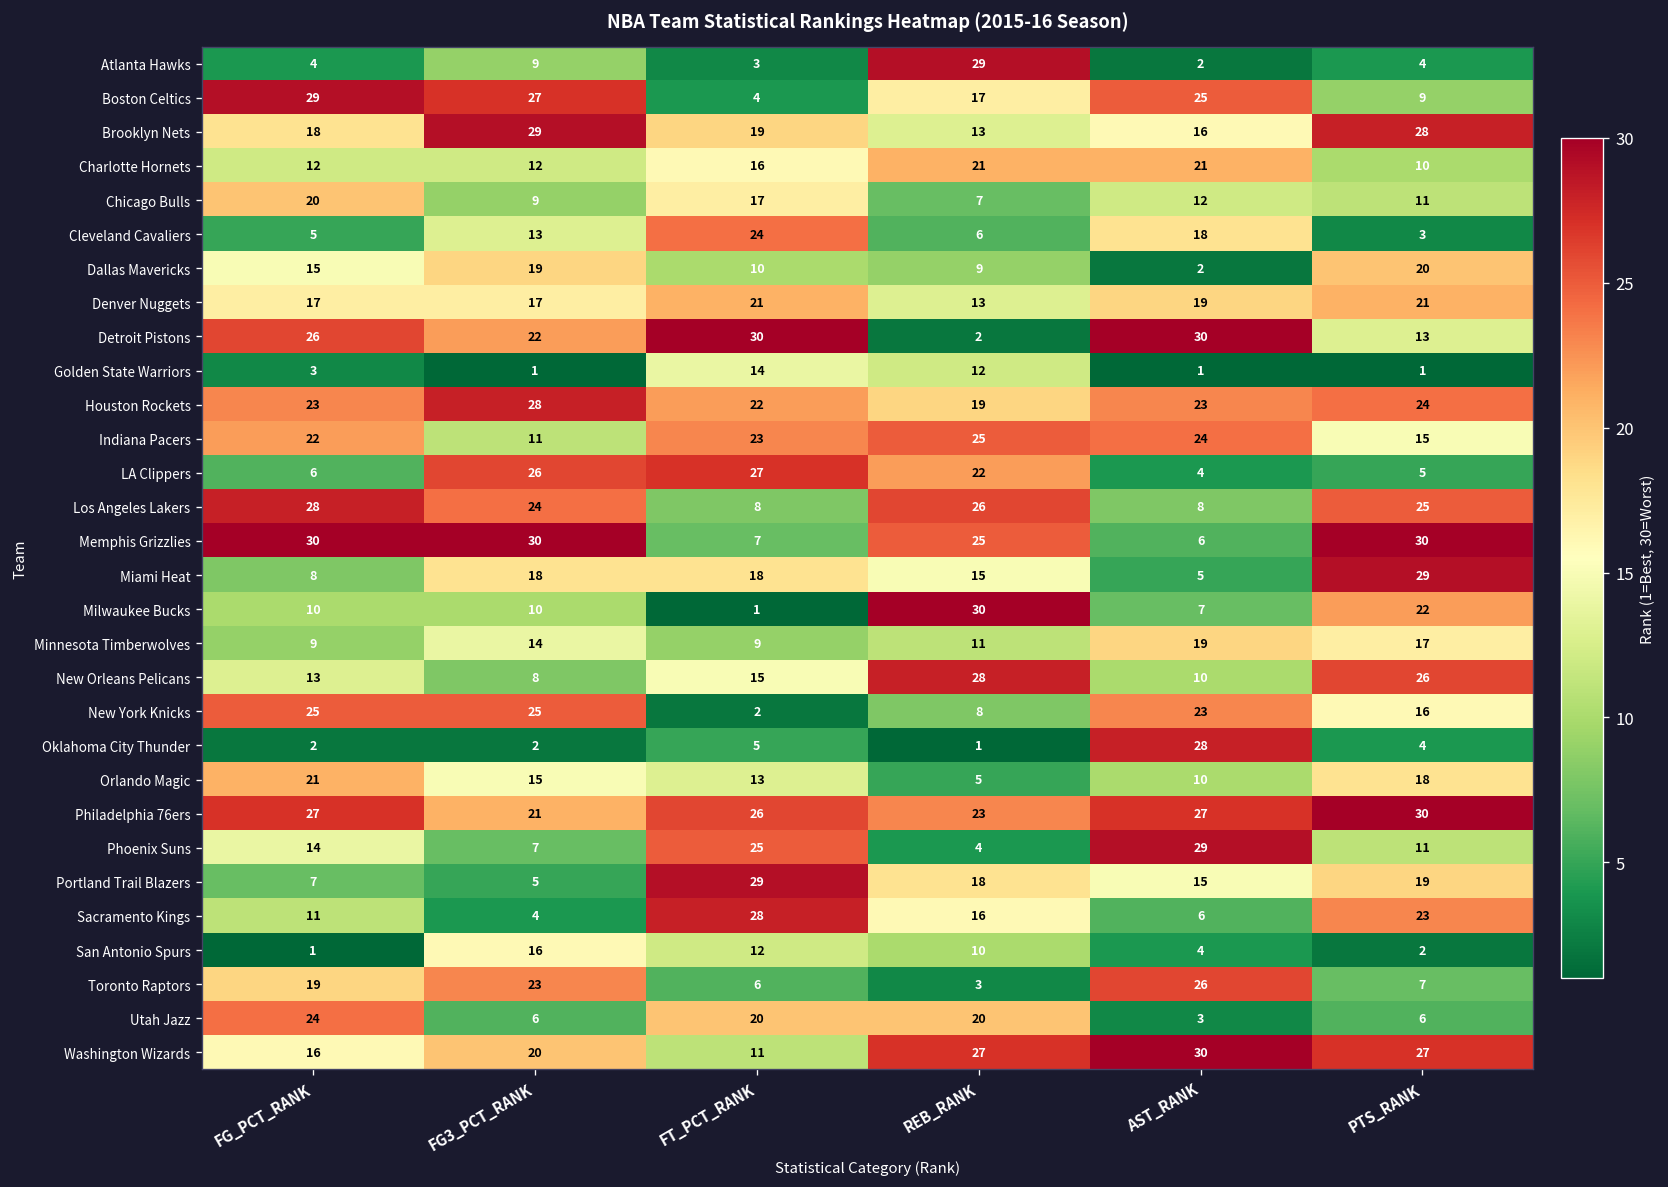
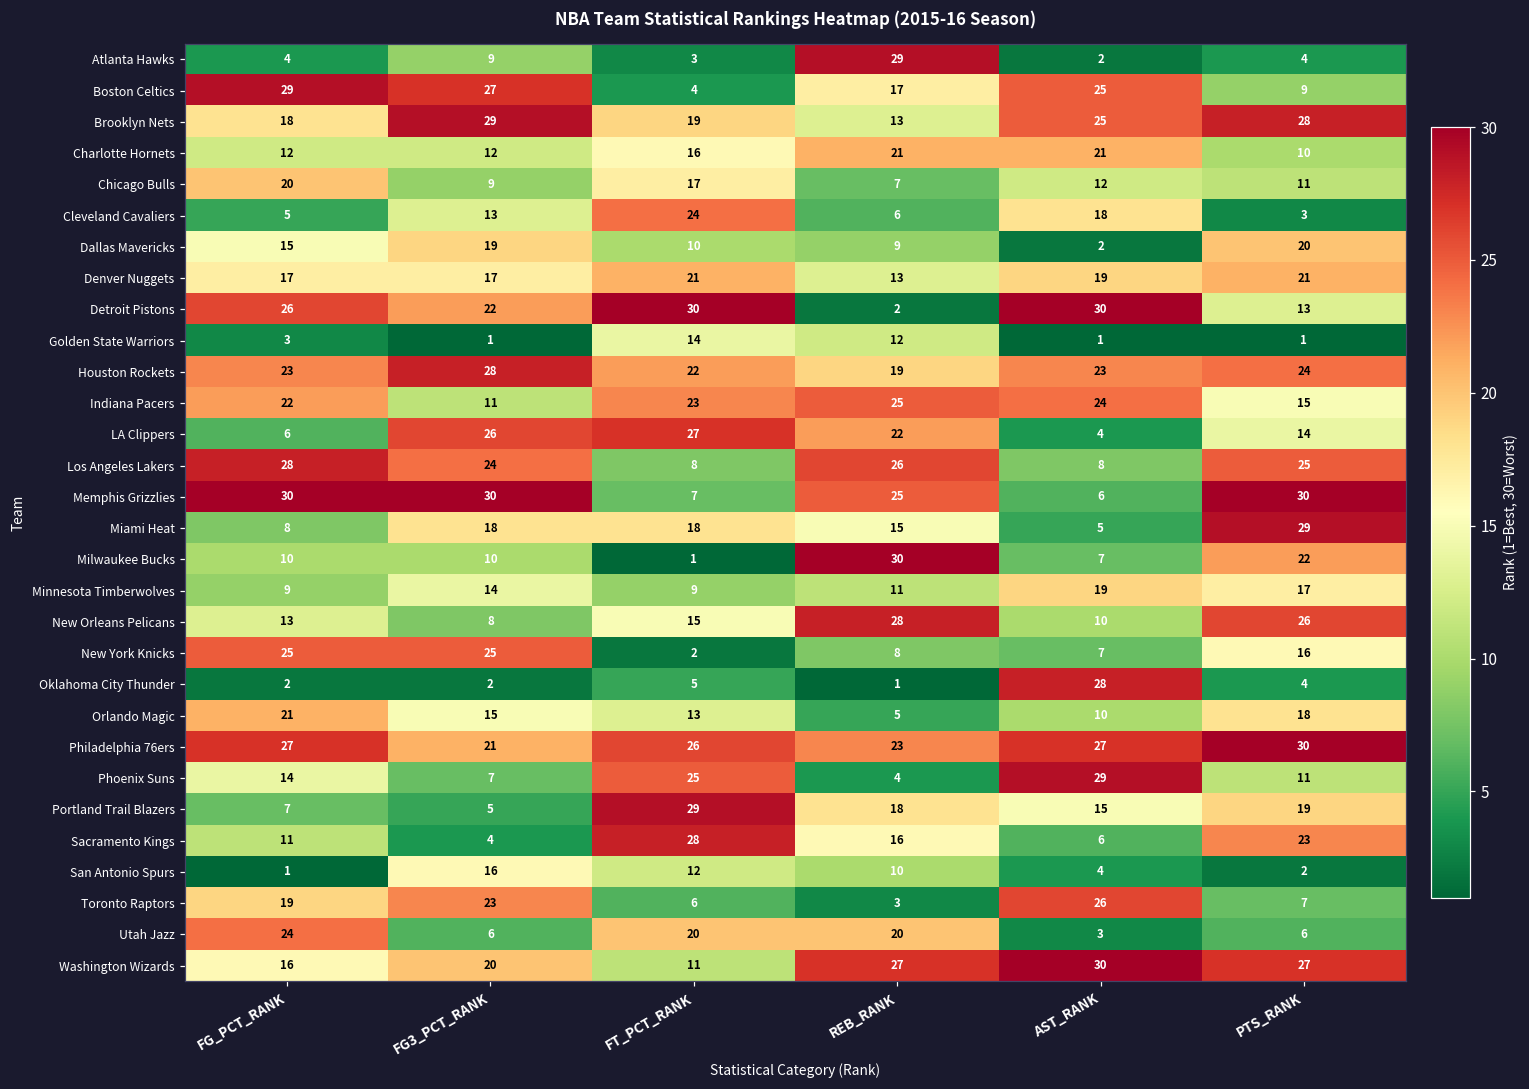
Brooklyn Nets, AST_RANK: 16 -> 25
LA Clippers, PTS_RANK: 5 -> 14
New York Knicks, AST_RANK: 23 -> 7
